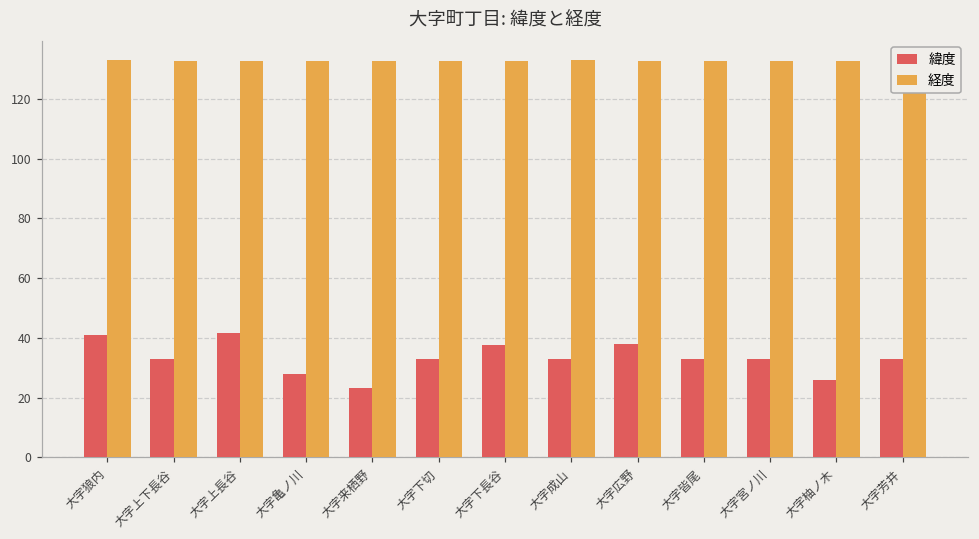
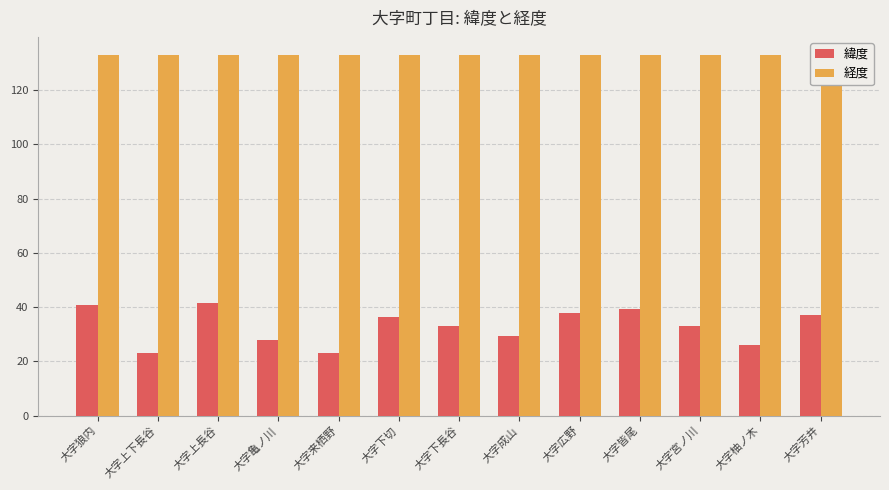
緯度, 大字上下長谷: 33 -> 23
緯度, 大字下切: 33 -> 36
緯度, 大字下長谷: 38 -> 33
緯度, 大字成山: 33 -> 29
緯度, 大字皆尾: 33 -> 39
緯度, 大字芳井: 33 -> 37
